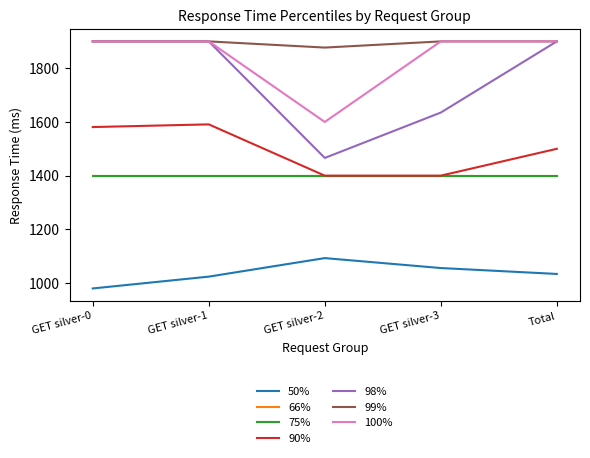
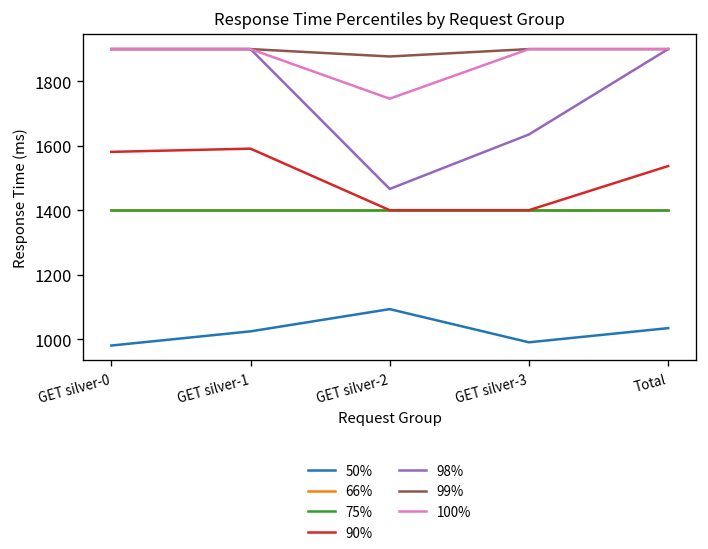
100%, GET silver-2: 1600 -> 1750
50%, GET silver-3: 1060 -> 990
90%, Total: 1500 -> 1540
